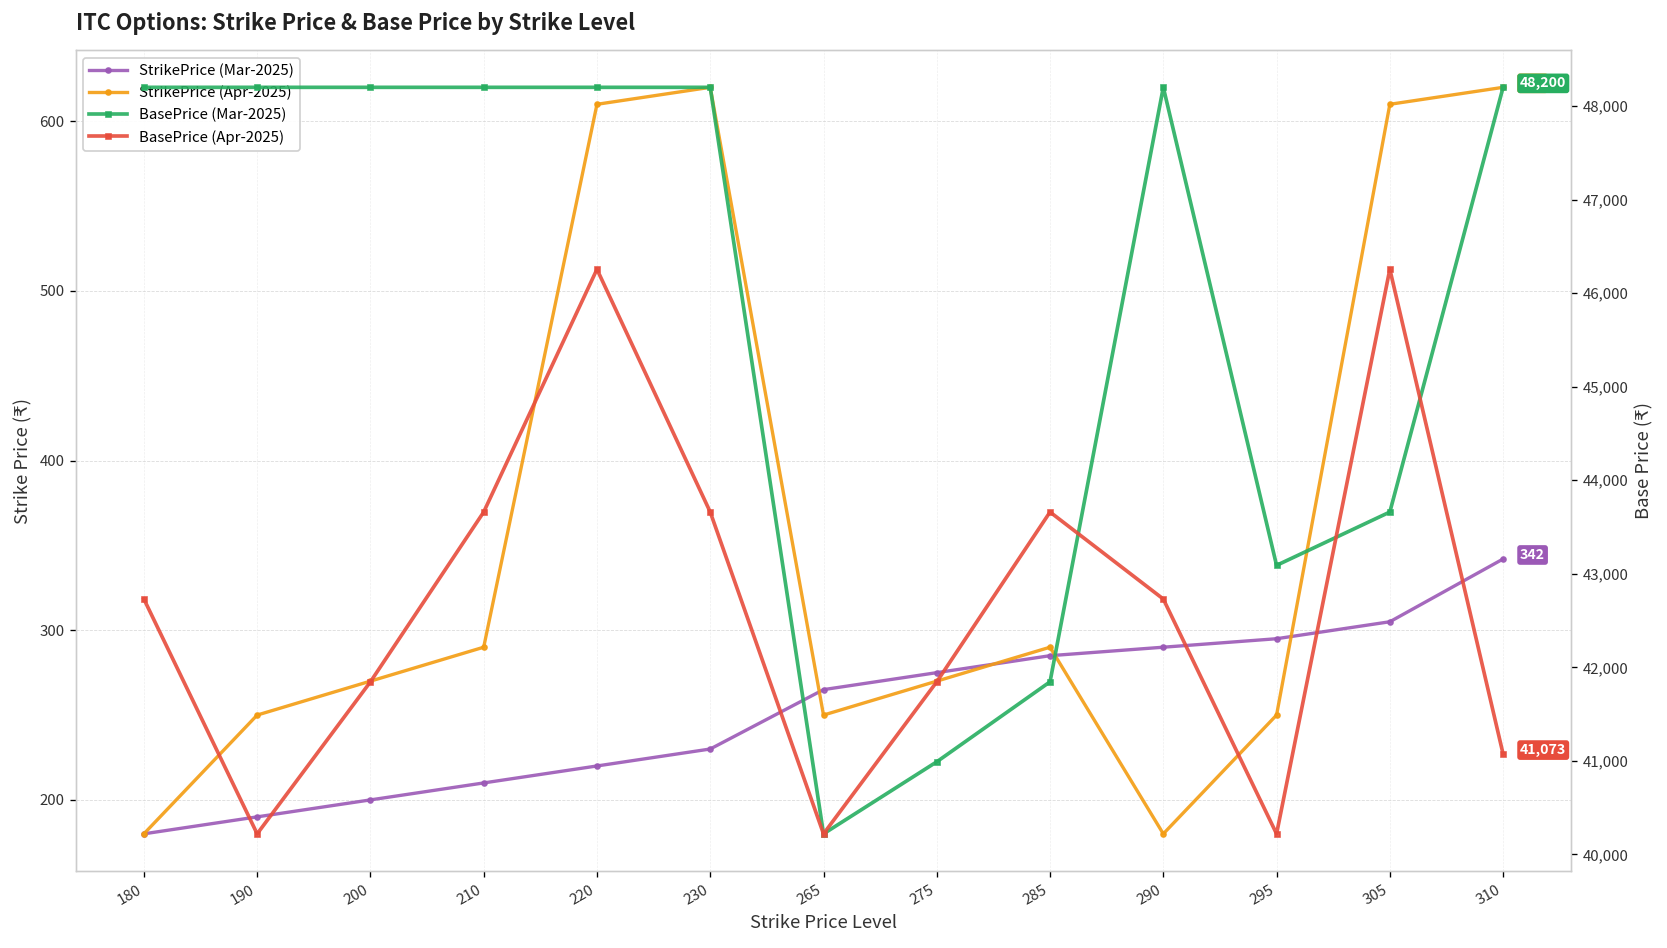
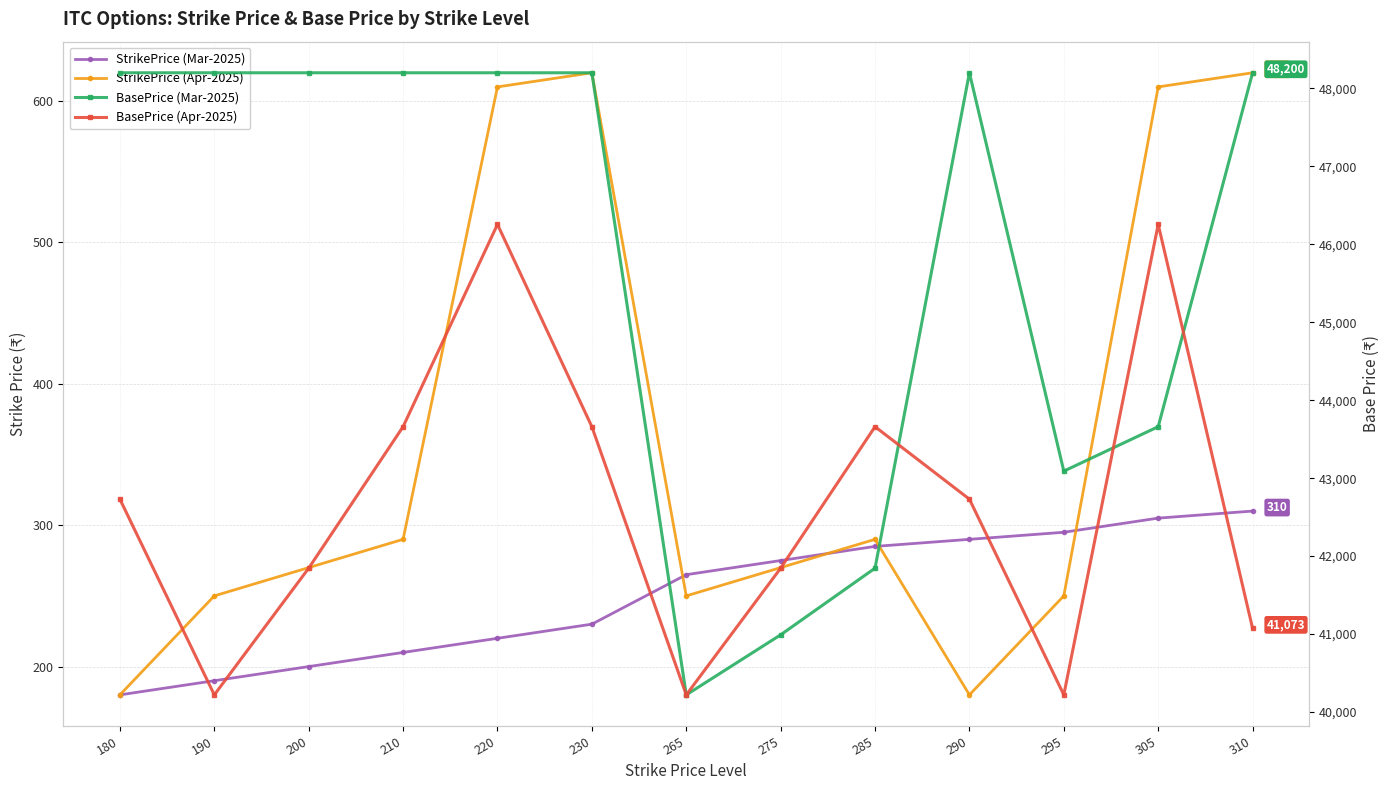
StrikePrice (Mar-2025), 310: 342 -> 310
